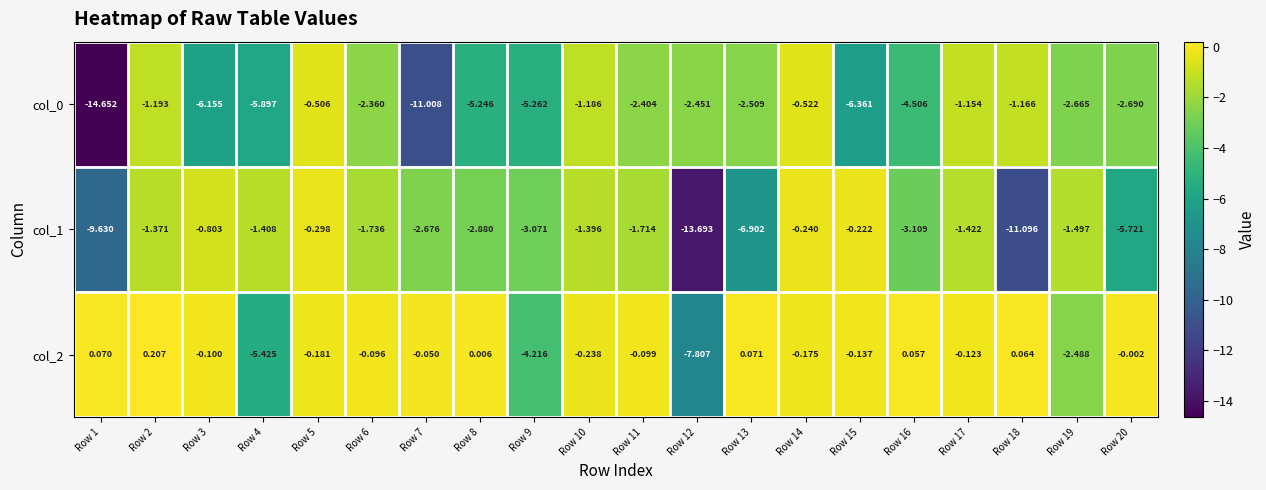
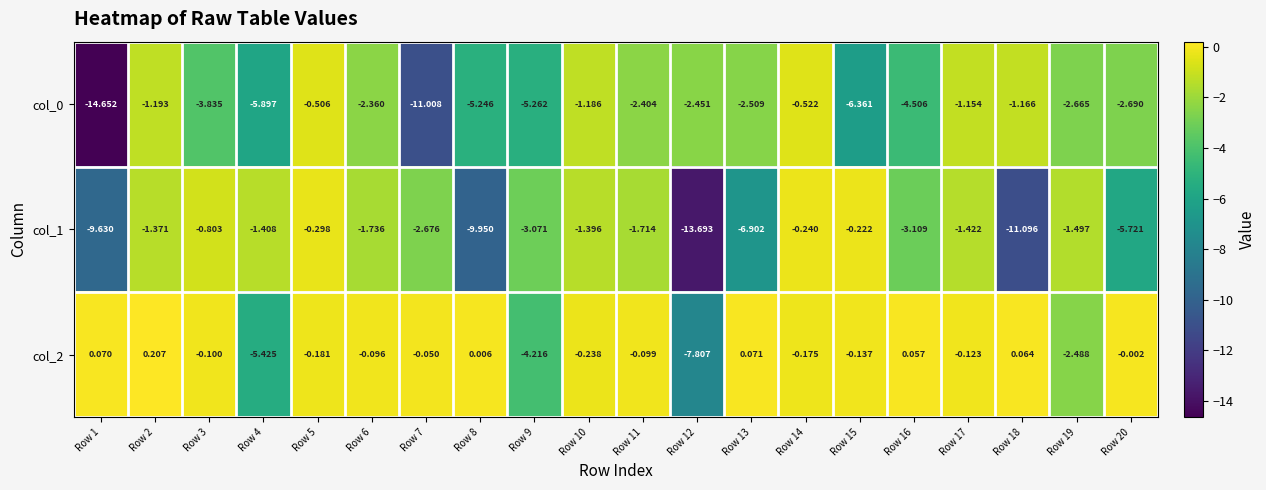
col_0, Row 3: -6.155 -> -3.835
col_1, Row 8: -2.880 -> -9.950
